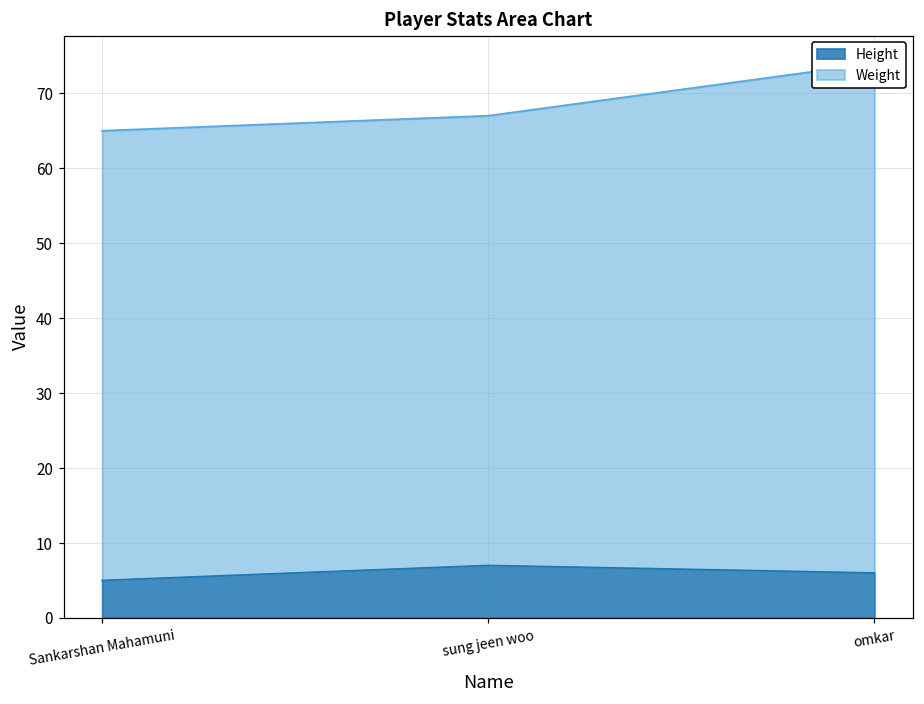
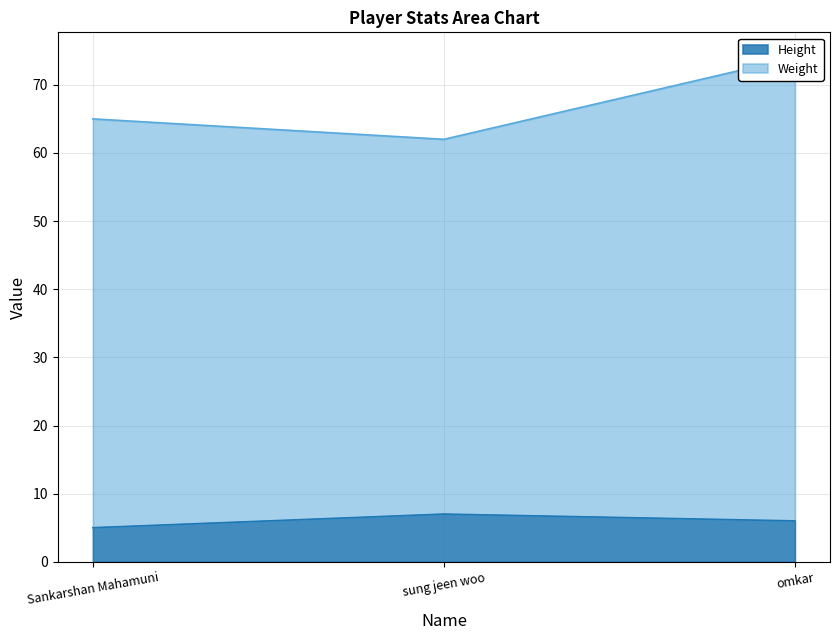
Weight, sung jeen woo: 60 -> 55
